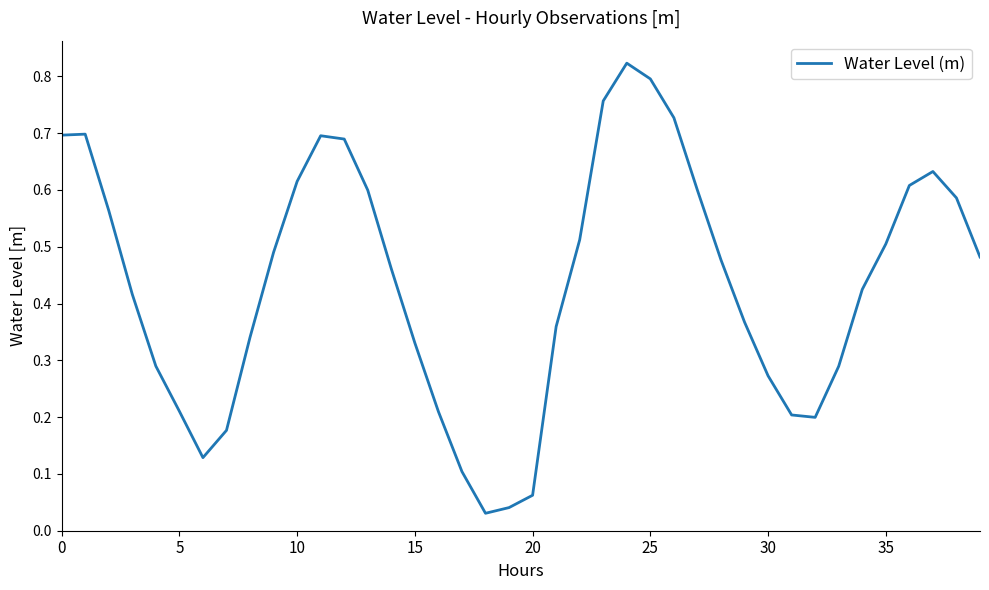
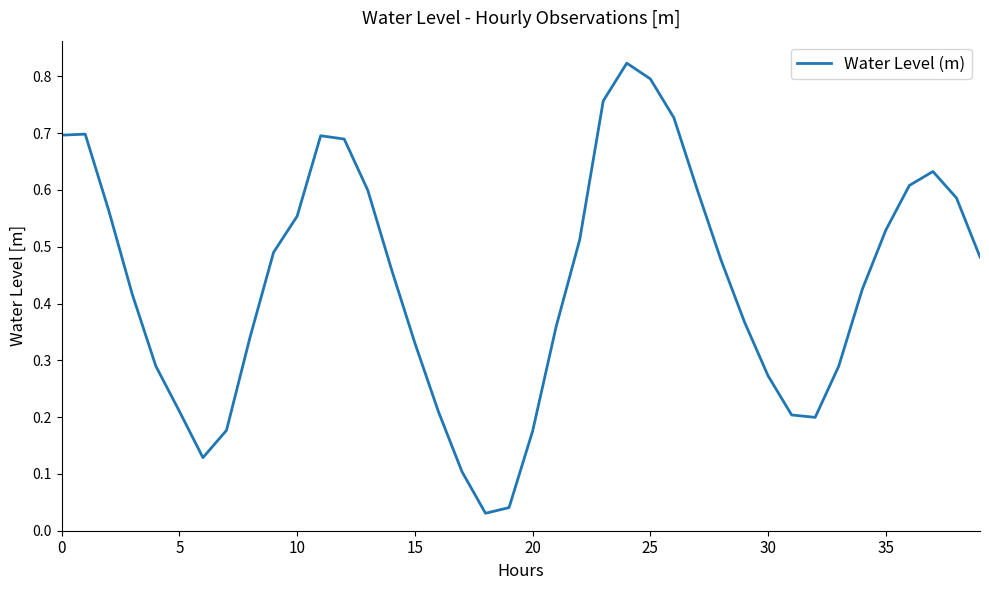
10: 0.61 -> 0.55
20: 0.06 -> 0.18
35: 0.50 -> 0.53
